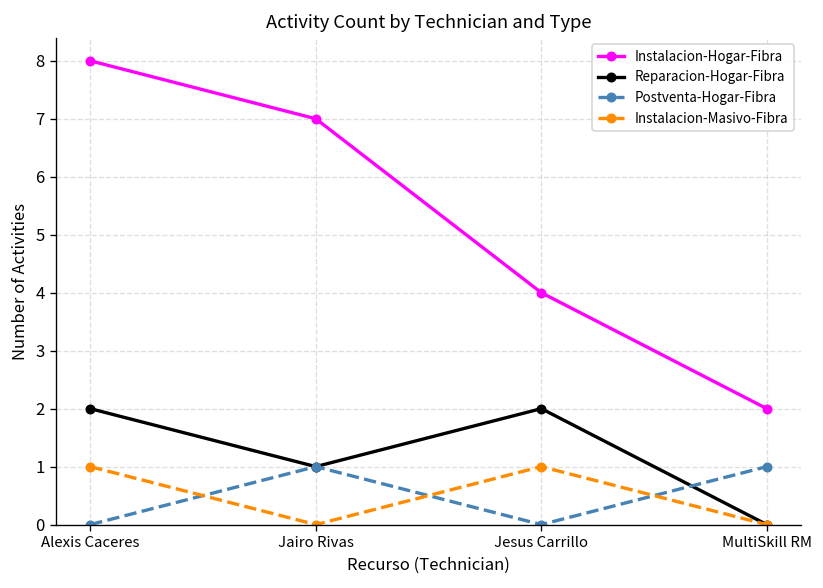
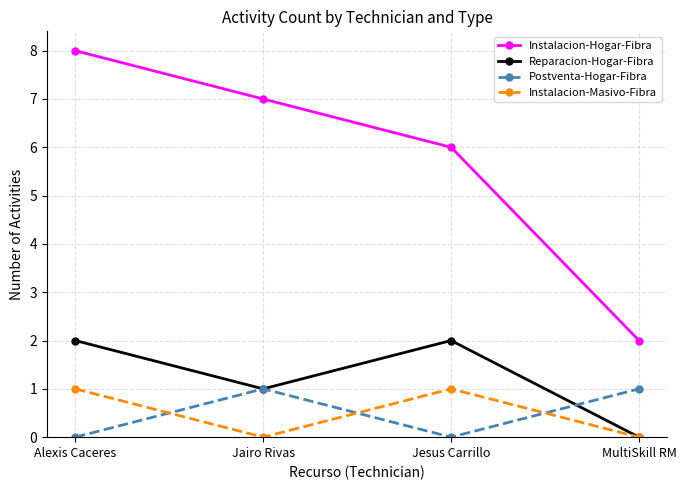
Instalacion-Hogar-Fibra, Jesus Carrillo: 4 -> 6
